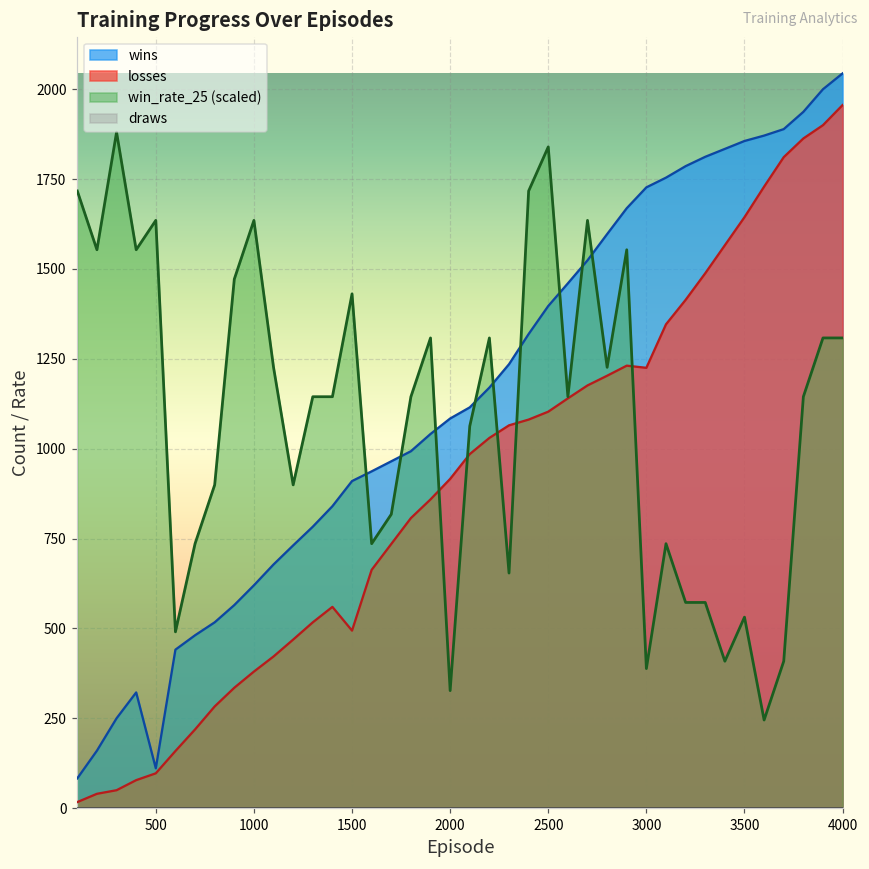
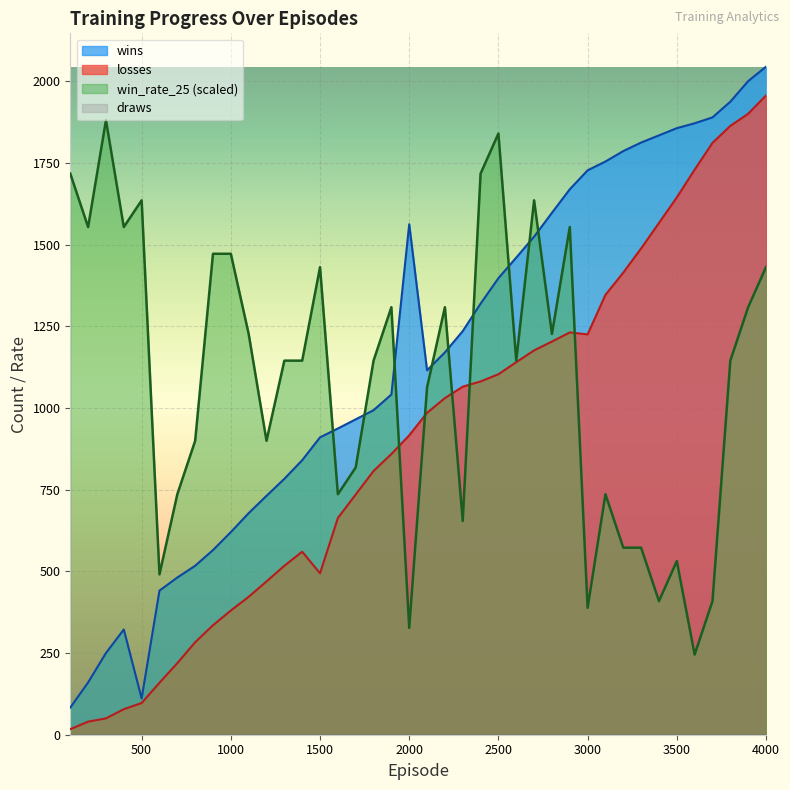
win_rate_25 (scaled), 1000: 1640 -> 1470
wins, 2000: 1080 -> 1560
win_rate_25 (scaled), 4000: 1310 -> 1430
